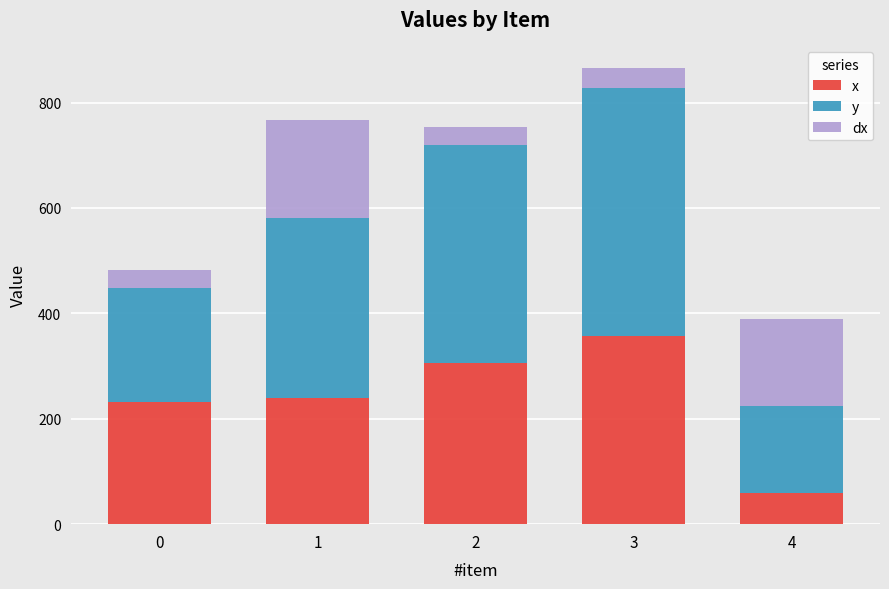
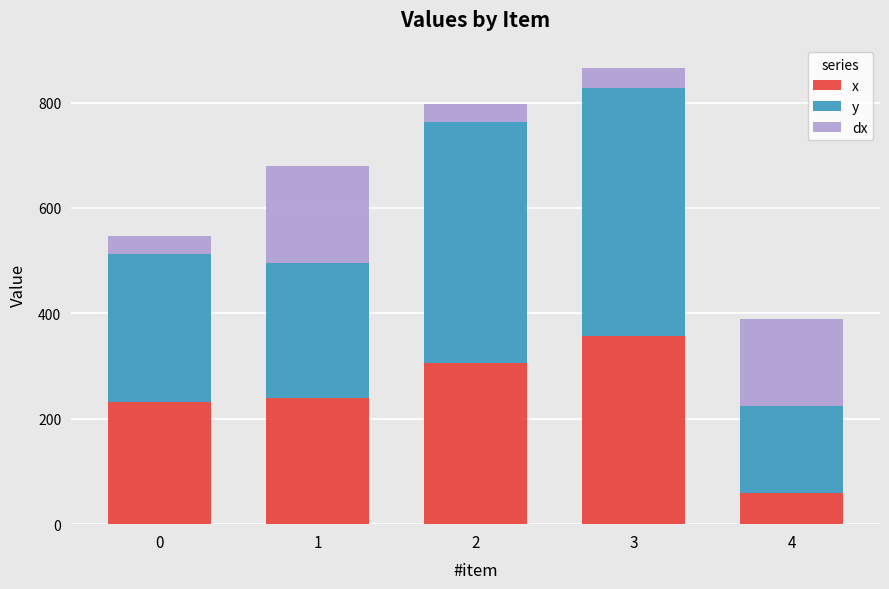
y, 0: 220 -> 280
y, 1: 340 -> 260
y, 2: 410 -> 460
